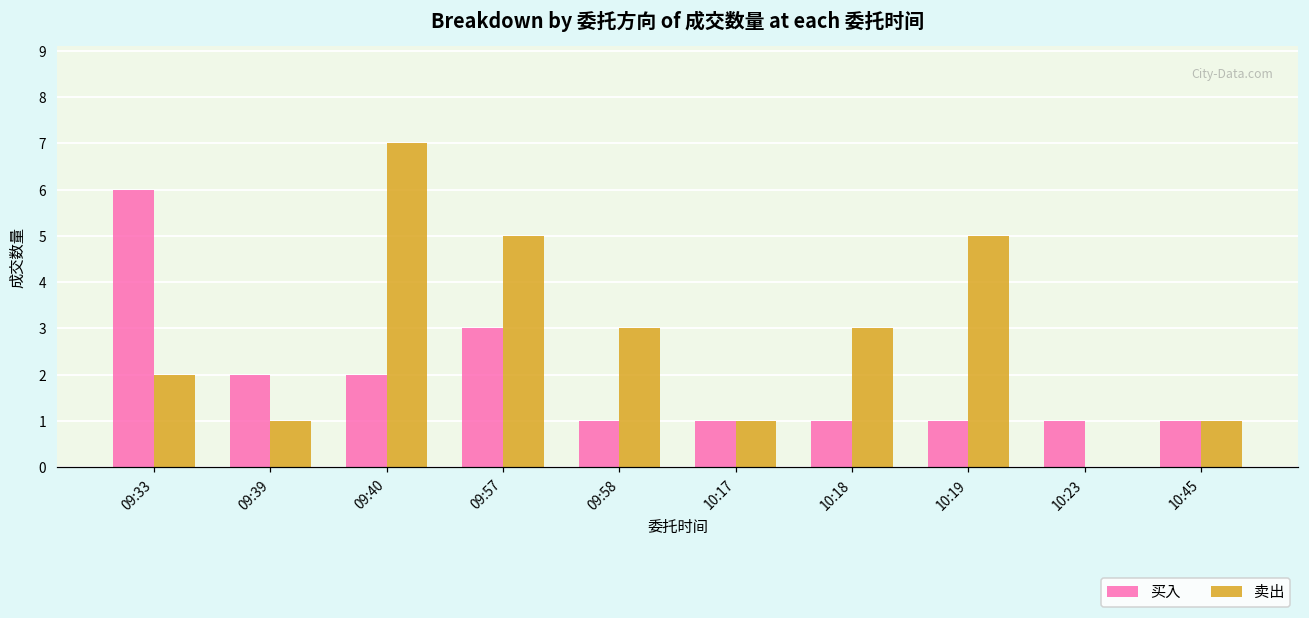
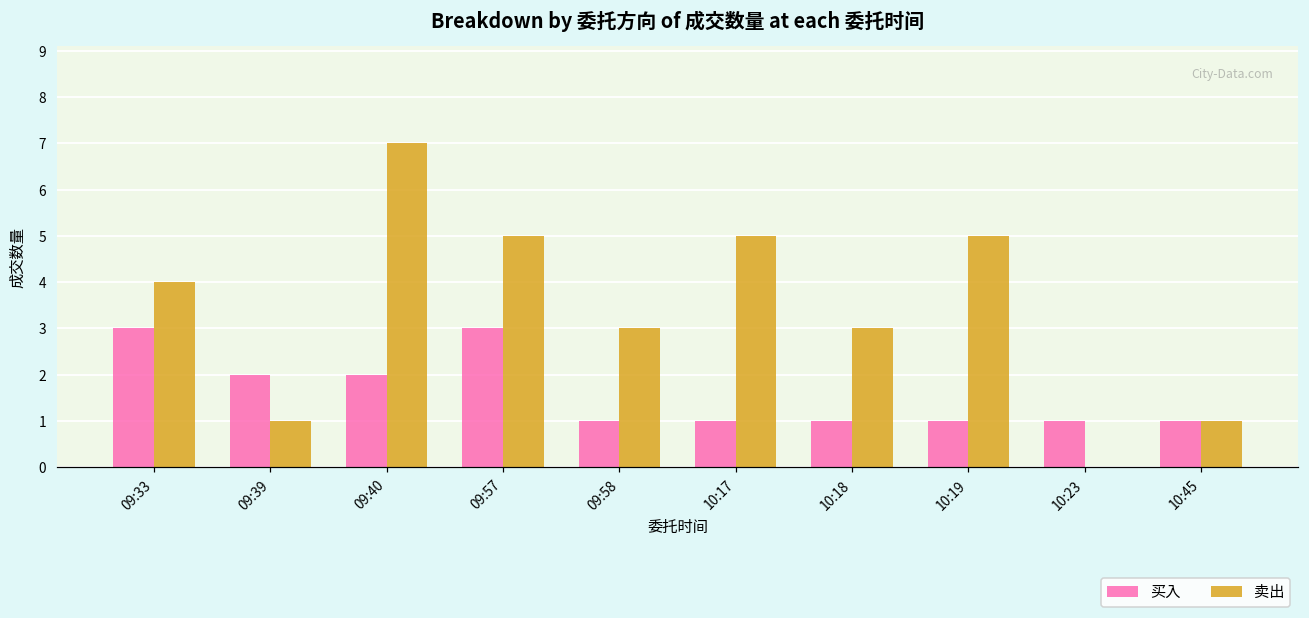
买入, 09:33: 6 -> 3
卖出, 09:33: 2 -> 4
卖出, 10:17: 1 -> 5
